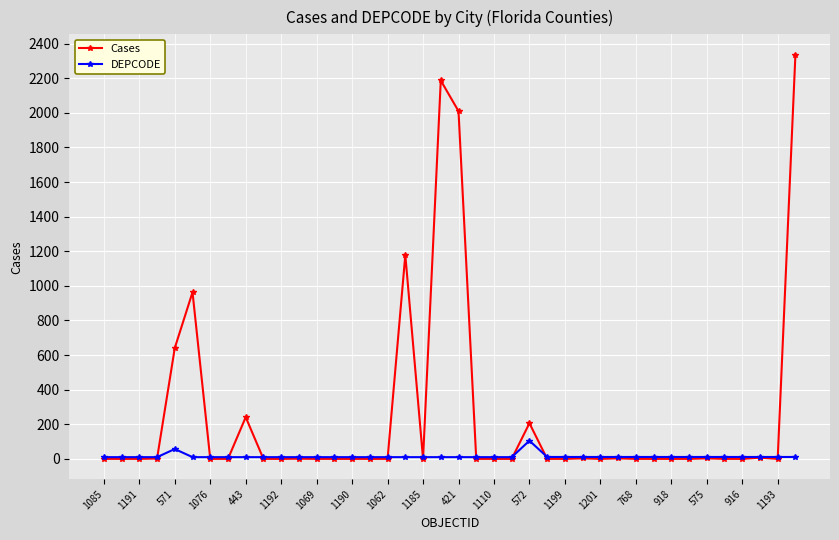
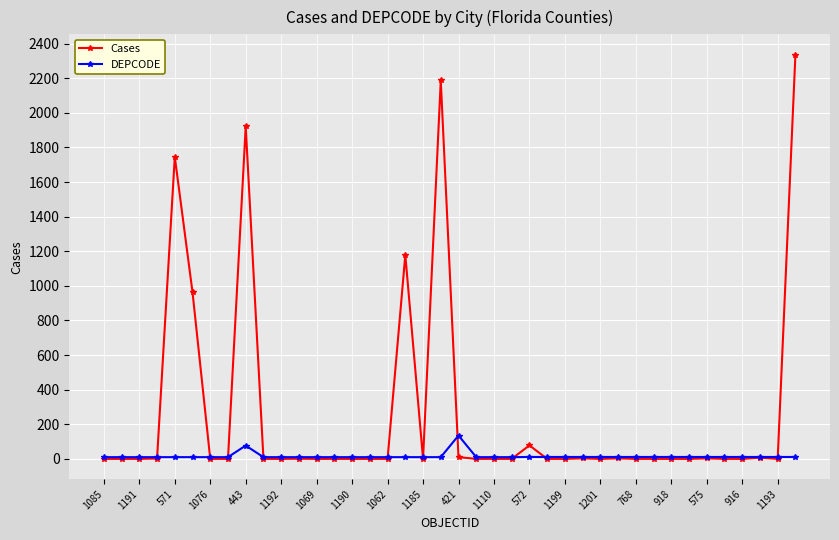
Cases, 571: 640 -> 1750
DEPCODE, 571: 60 -> 10
Cases, 443: 240 -> 1920
DEPCODE, 443: 10 -> 80
Cases, 421: 2010 -> 10
DEPCODE, 421: 10 -> 140
Cases, 572: 210 -> 80
DEPCODE, 572: 110 -> 10
